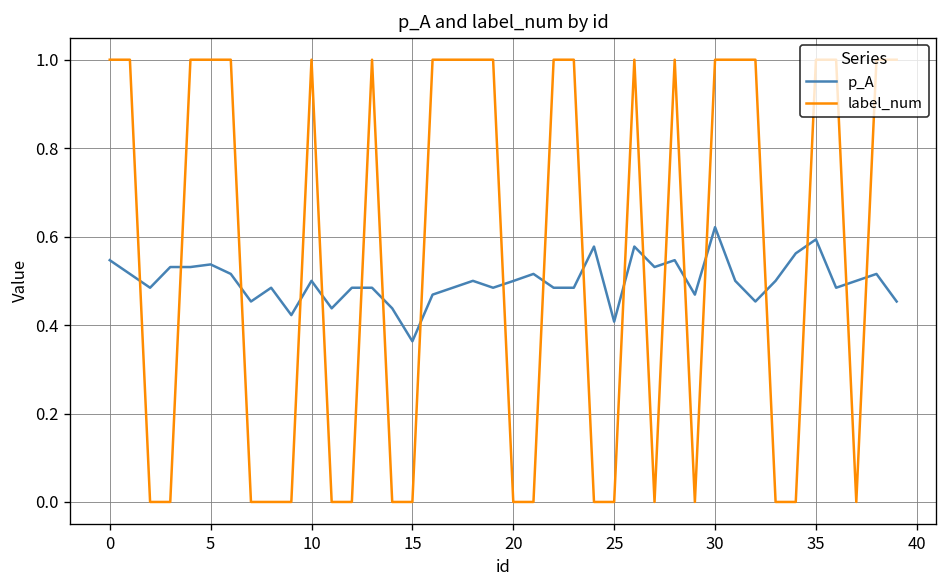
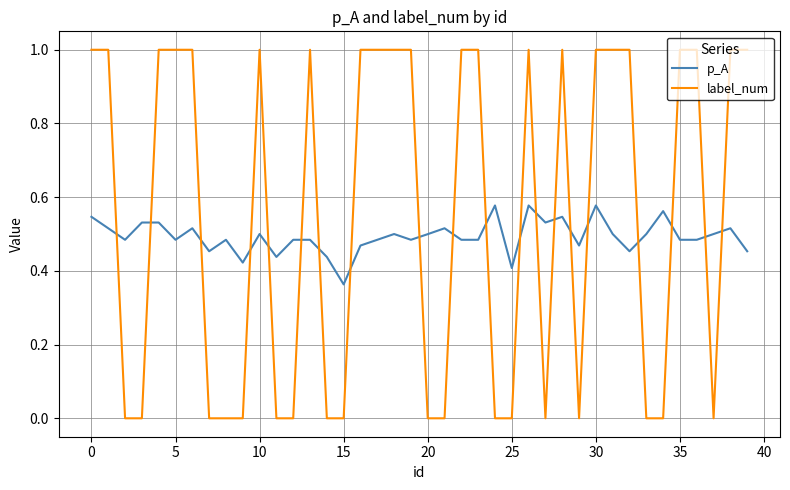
p_A, 5: 0.54 -> 0.48
p_A, 30: 0.62 -> 0.58
p_A, 35: 0.59 -> 0.48
